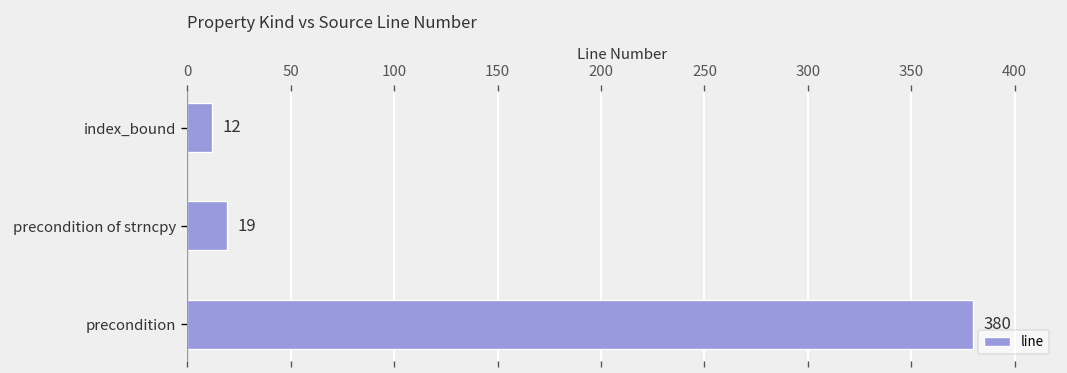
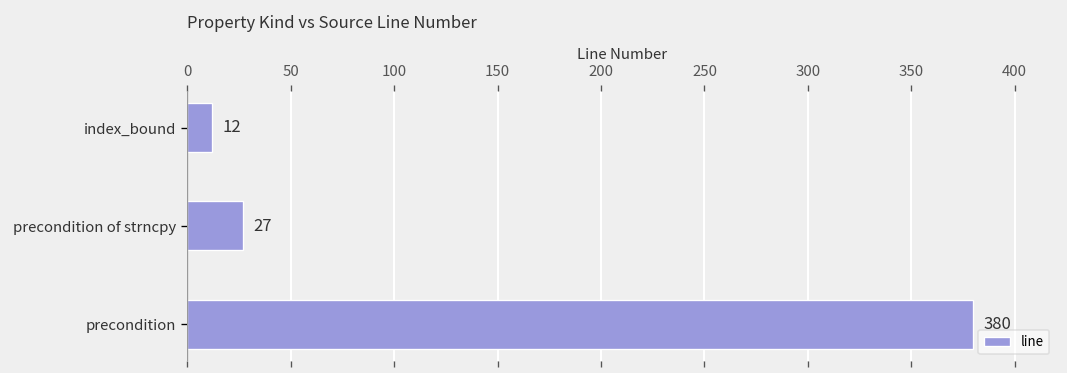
precondition of strncpy: 19 -> 27
